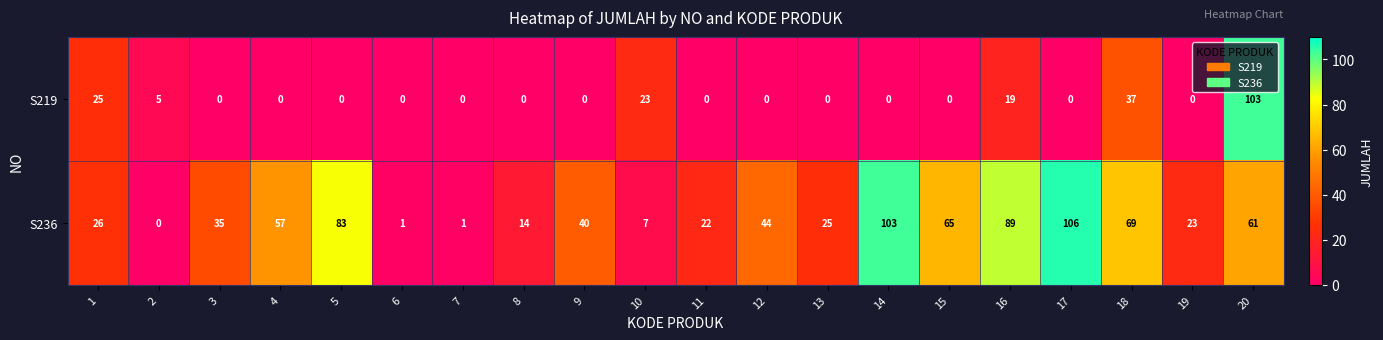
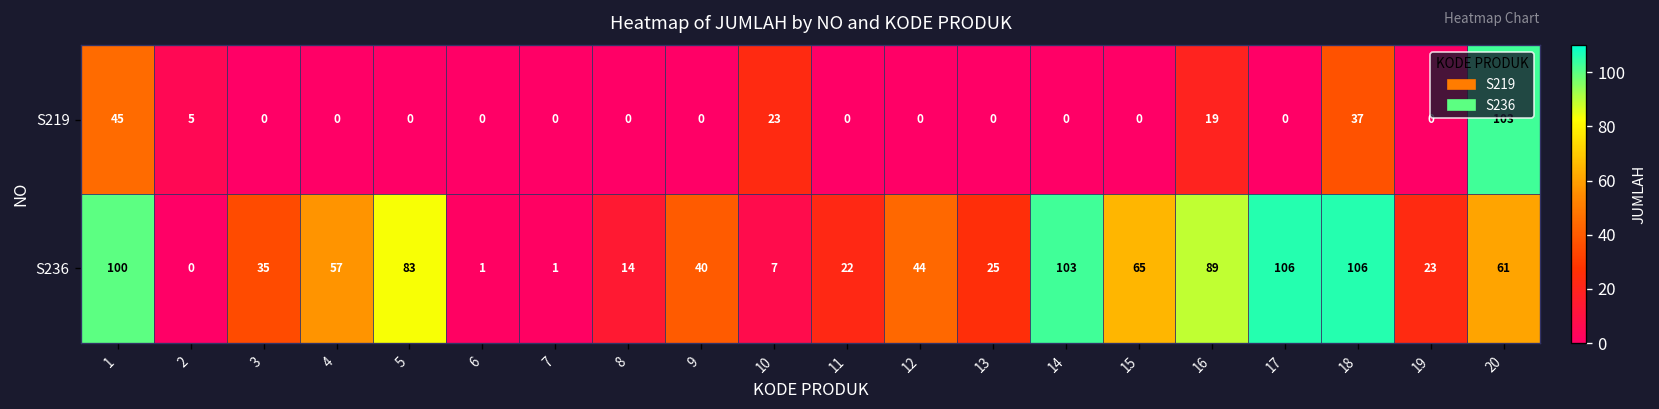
S219, 1: 25 -> 45
S236, 1: 26 -> 100
S236, 18: 69 -> 106
